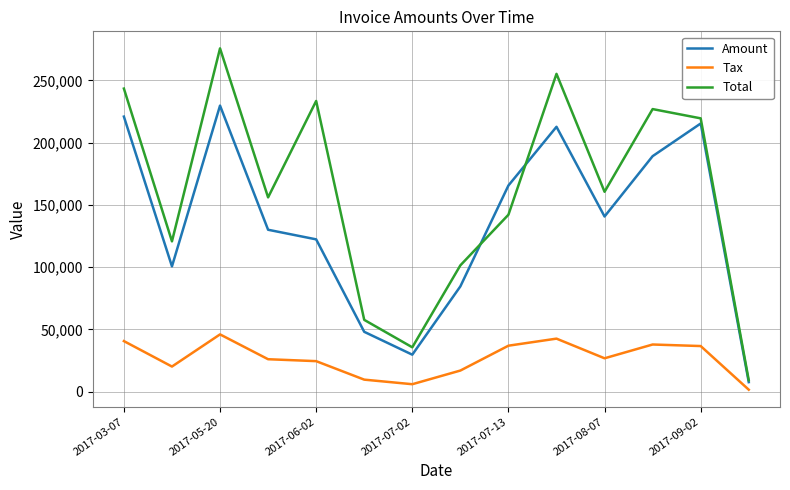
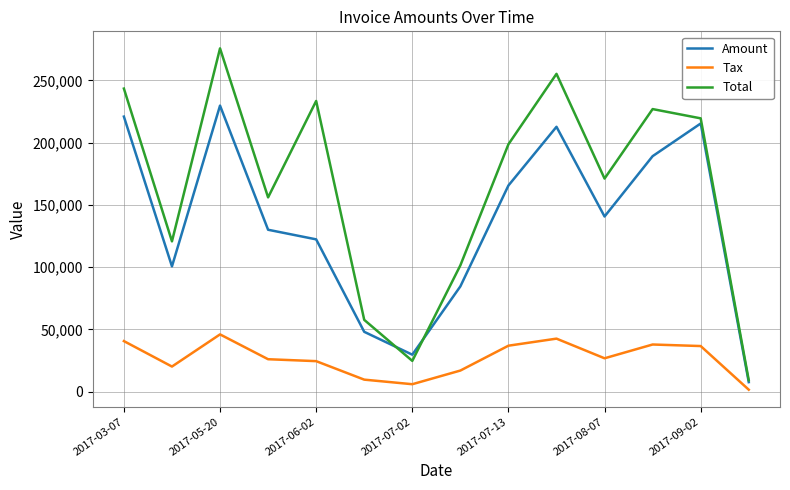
Total, 2017-07-02: 36,000 -> 25,000
Total, 2017-07-13: 142,000 -> 199,000
Total, 2017-08-07: 160,000 -> 171,000
